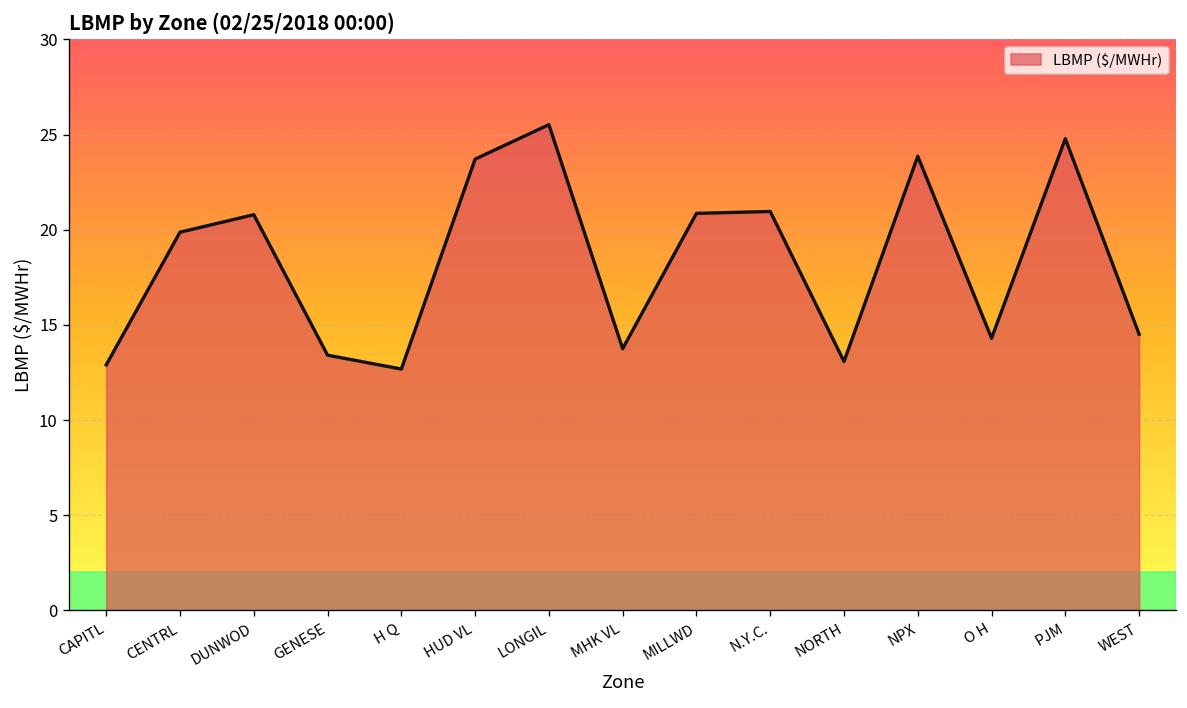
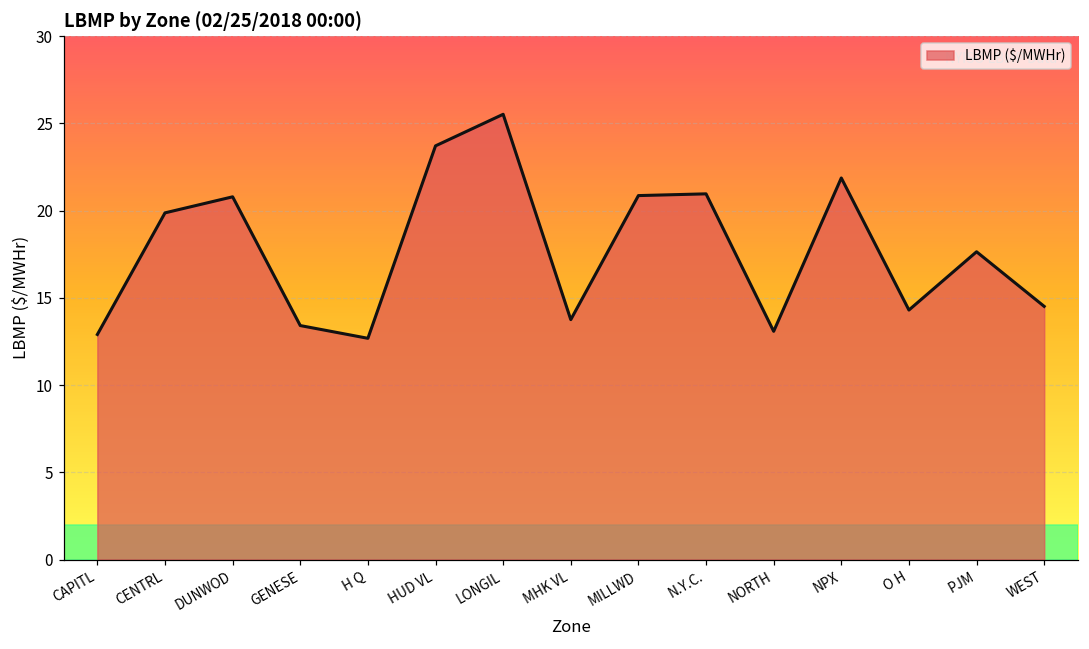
NPX: 23.9 -> 21.9
PJM: 24.8 -> 17.6
